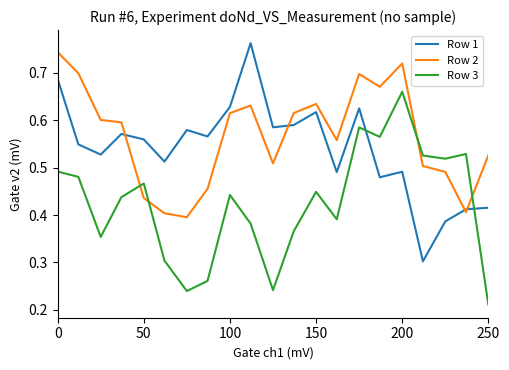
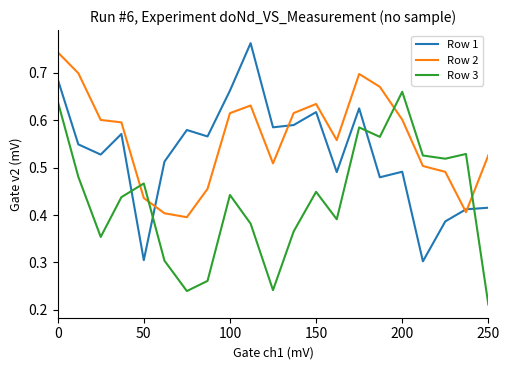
Row 3, 0: 0.49 -> 0.64
Row 1, 50: 0.56 -> 0.30
Row 1, 100: 0.63 -> 0.66
Row 2, 200: 0.72 -> 0.60
